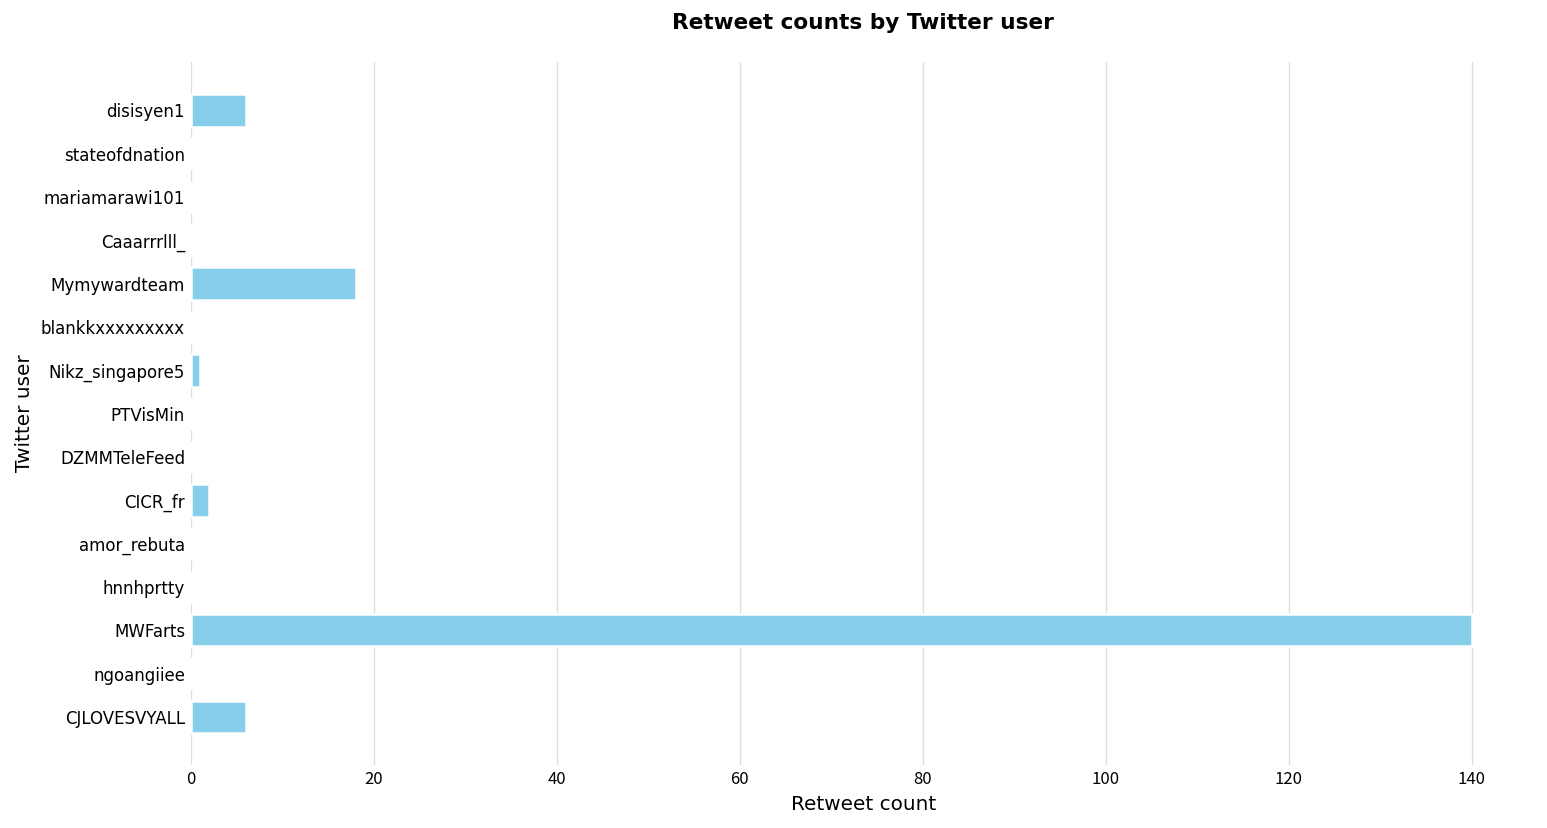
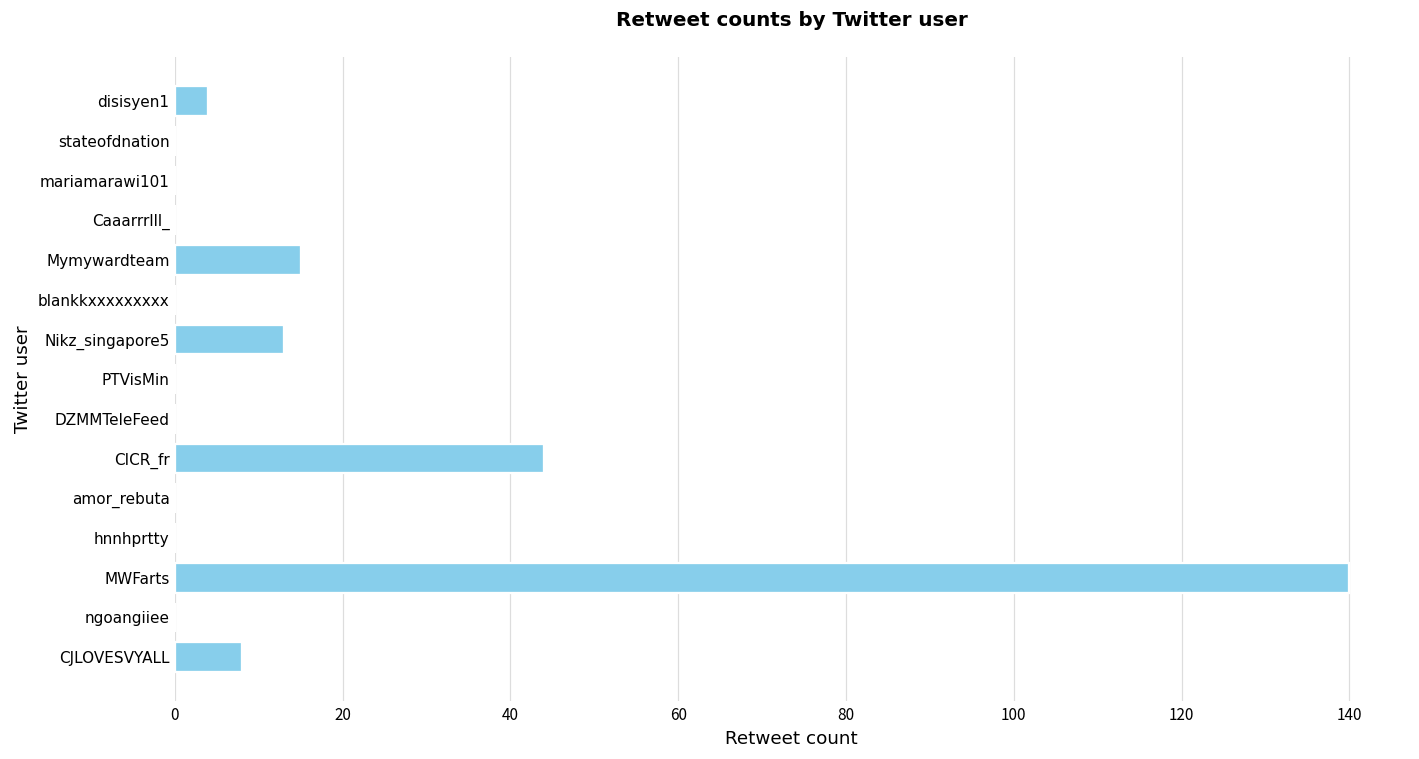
disisyen1: 6 -> 4
Mymywardteam: 18 -> 15
Nikz_singapore5: 1 -> 13
CICR_fr: 2 -> 44
CJLOVESVYALL: 6 -> 8
